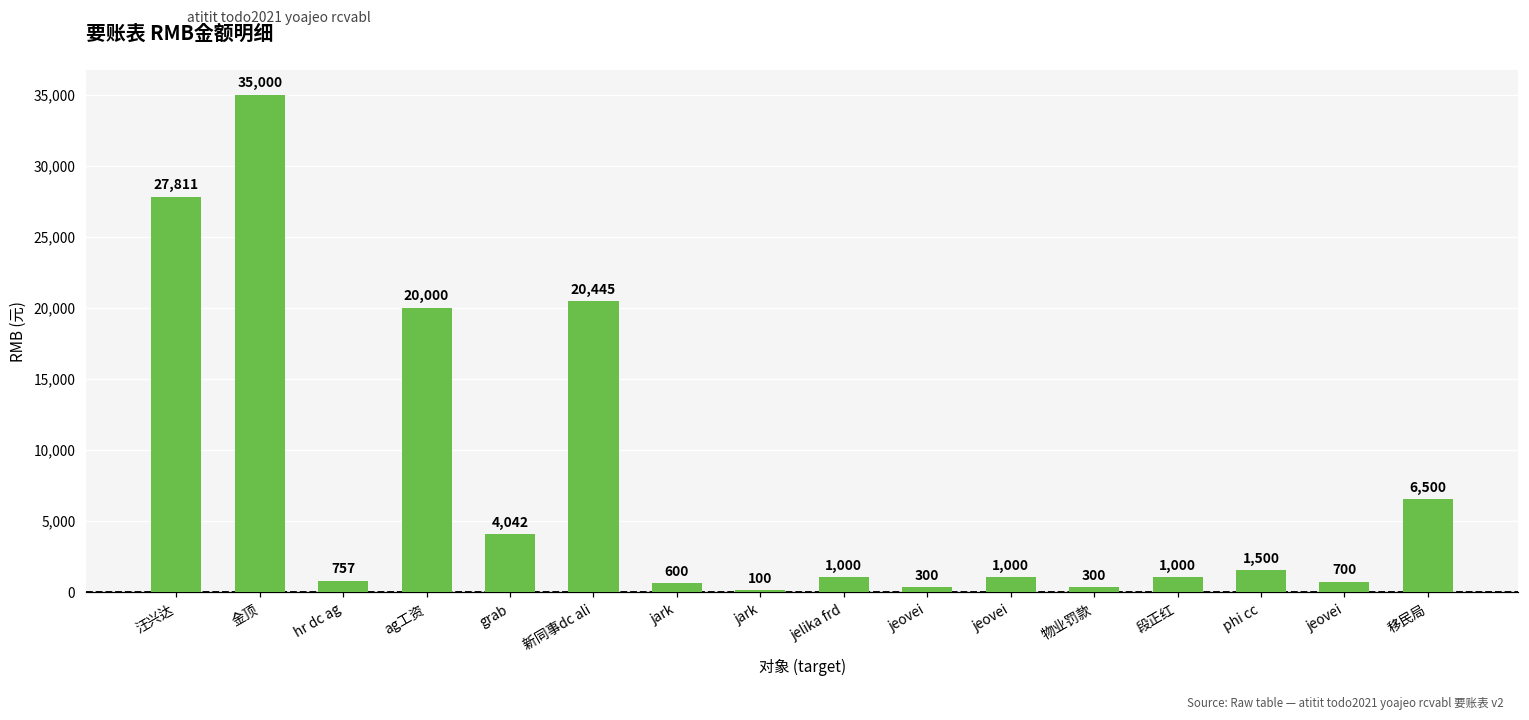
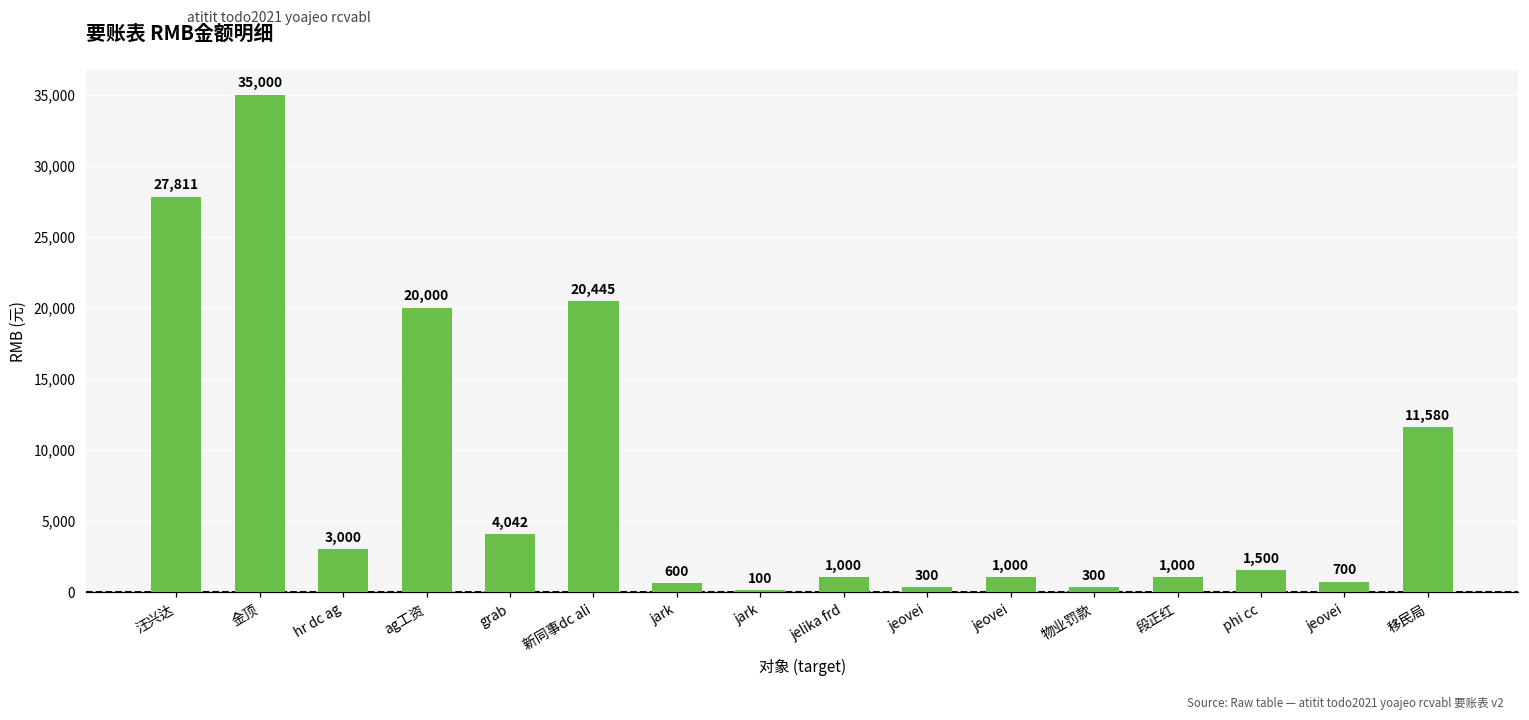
hr dc ag: 757 -> 3,000
移民局: 6,500 -> 11,580
